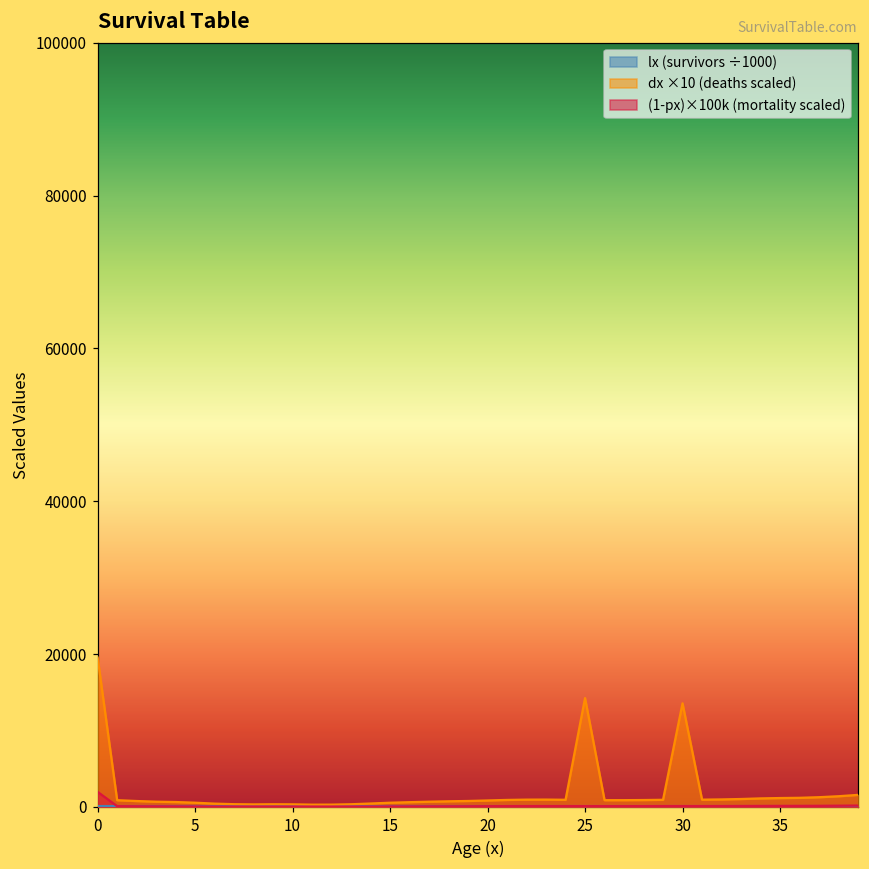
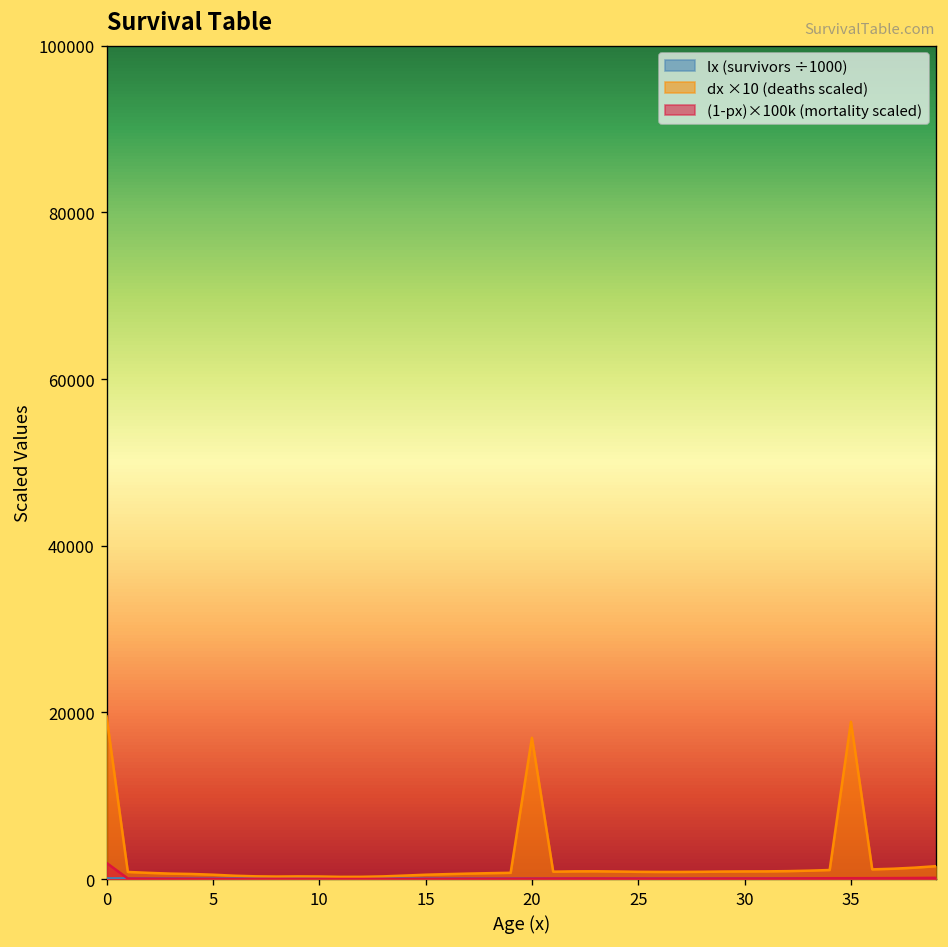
dx ×10 (deaths scaled), 20: 1000 -> 17000
dx ×10 (deaths scaled), 25: 14000 -> 1000
dx ×10 (deaths scaled), 30: 14000 -> 1000
dx ×10 (deaths scaled), 35: 1000 -> 19000
